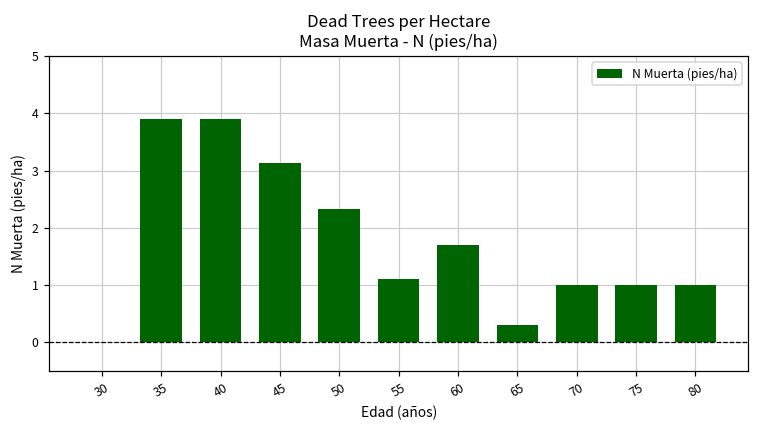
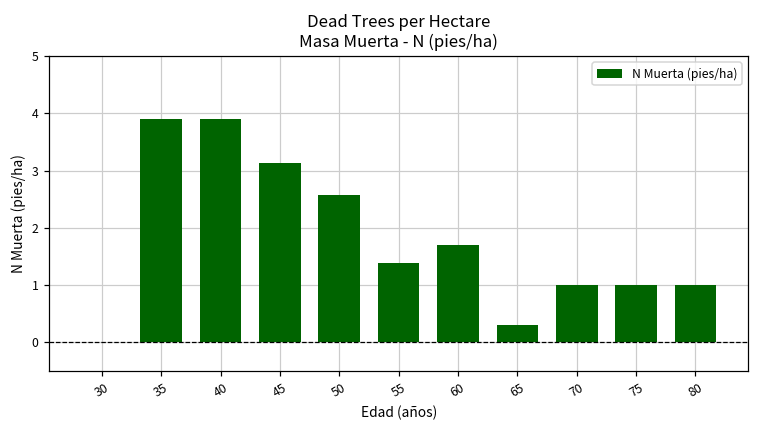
50: 2.3 -> 2.6
55: 1.1 -> 1.4
